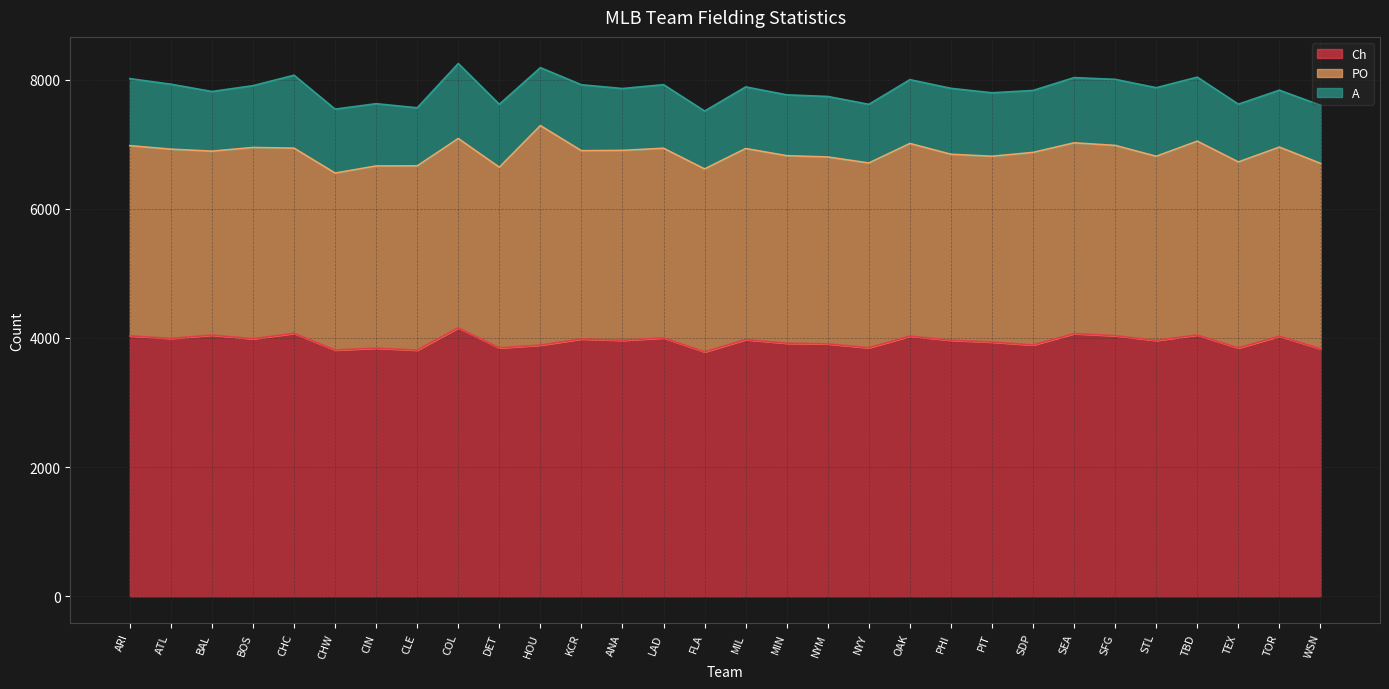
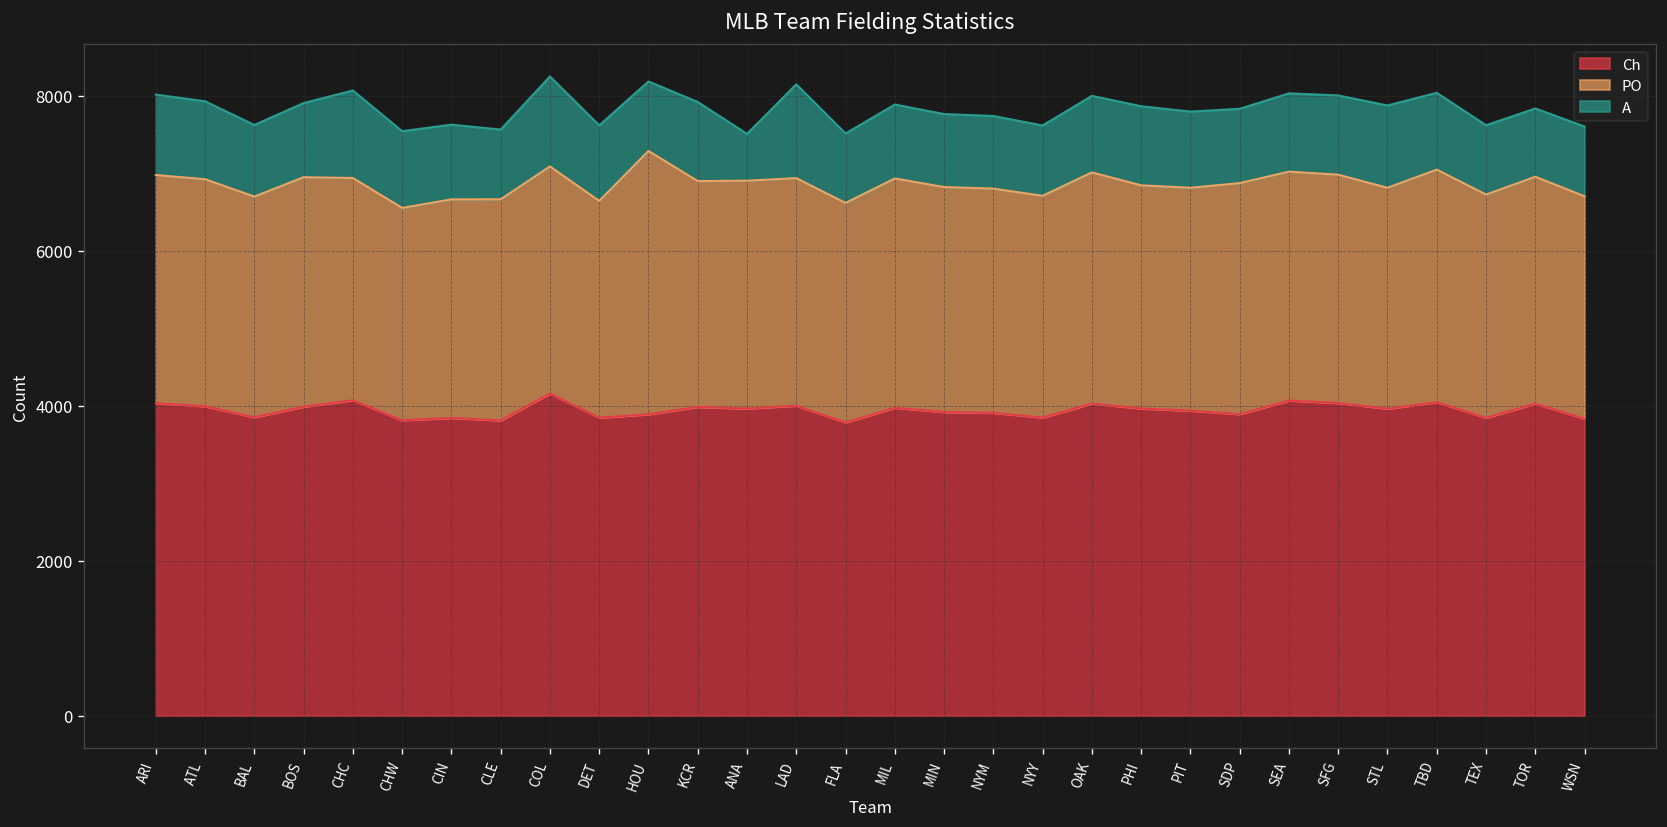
Ch, BAL: 4000 -> 3900
A, ANA: 1000 -> 600
A, LAD: 1000 -> 1200
